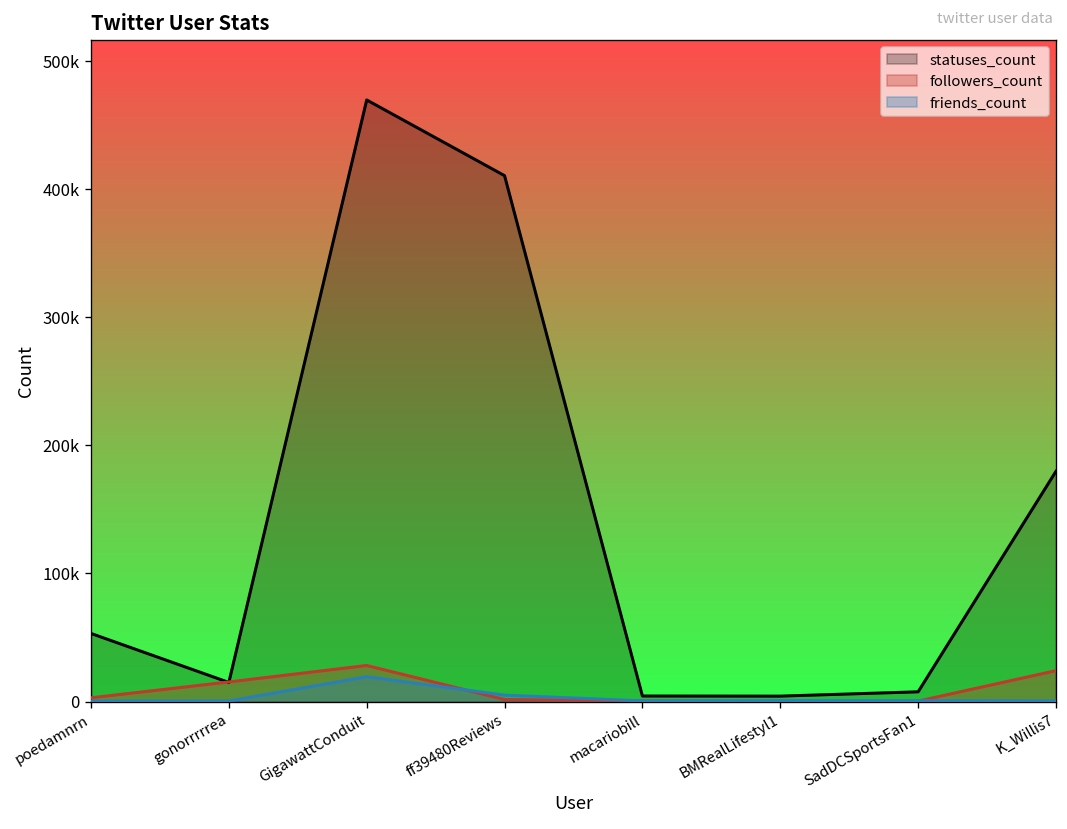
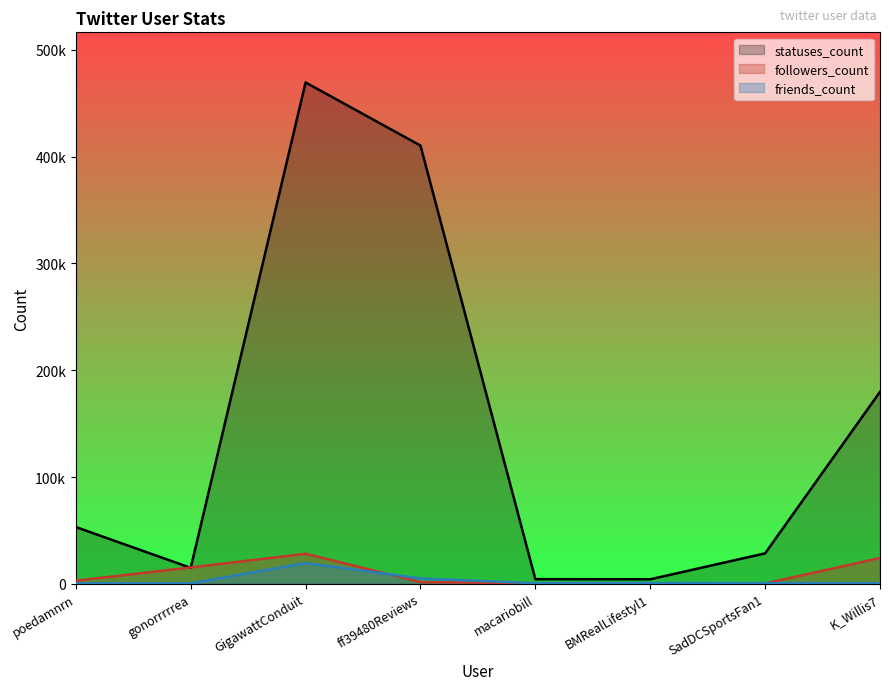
statuses_count, SadDCSportsFan1: 8000 -> 29000
